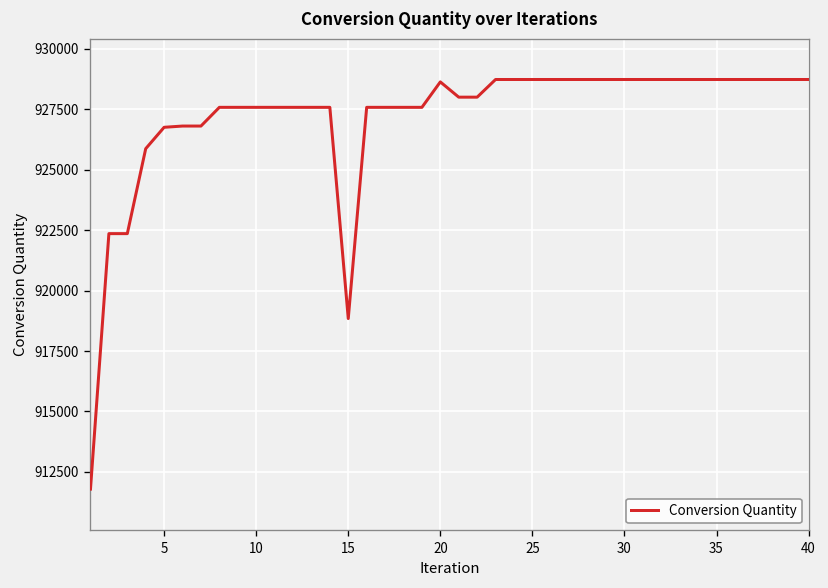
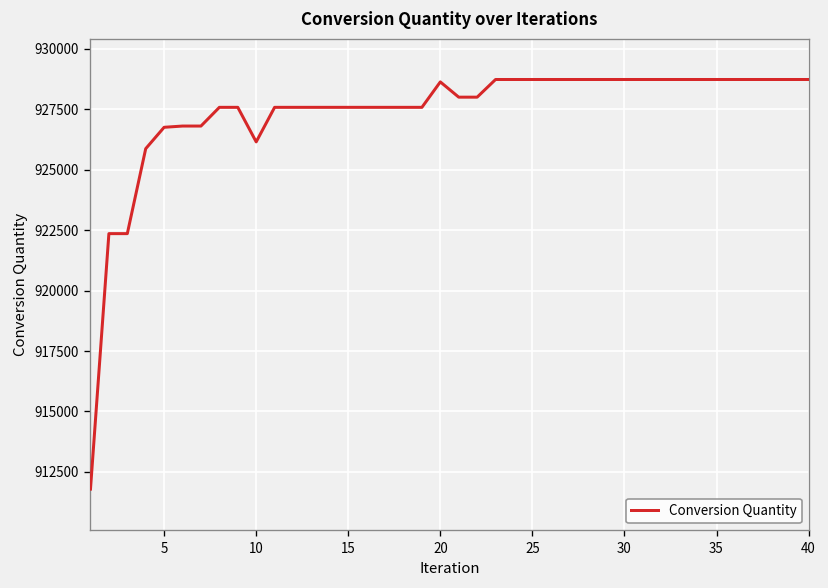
10: 927600 -> 926200
15: 918800 -> 927600
